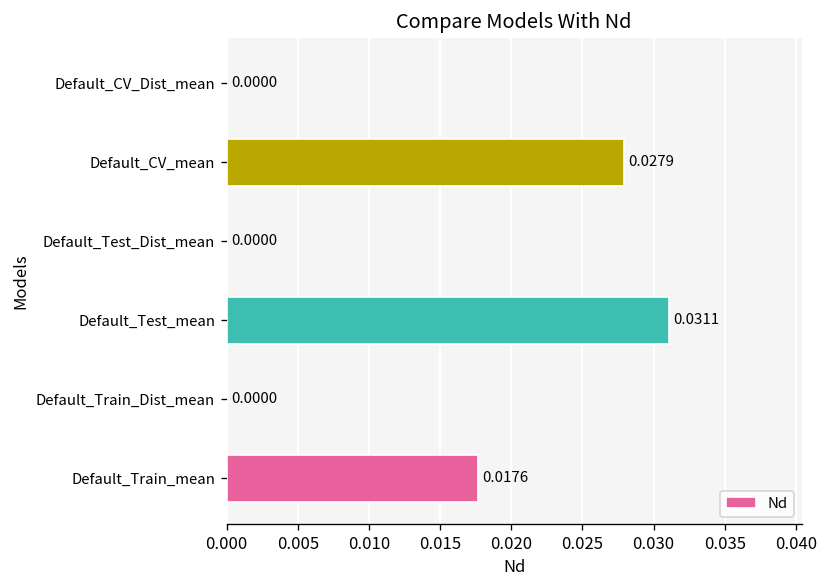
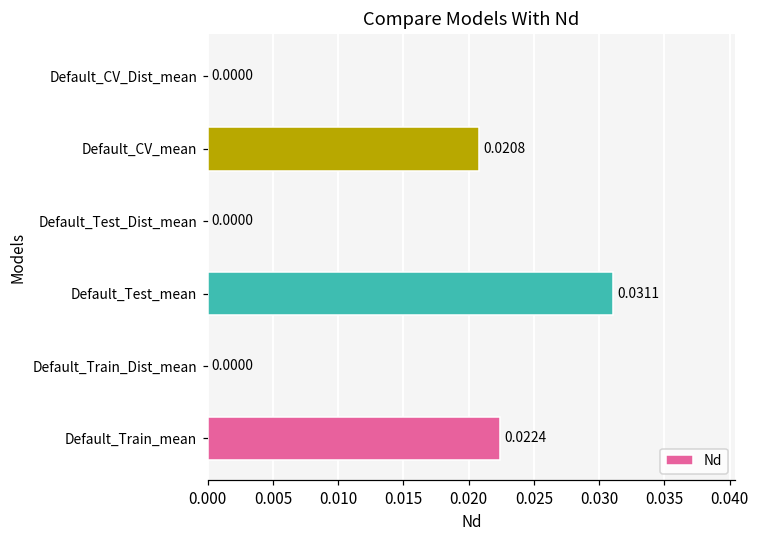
Default_CV_mean: 0.0279 -> 0.0208
Default_Train_mean: 0.0176 -> 0.0224
